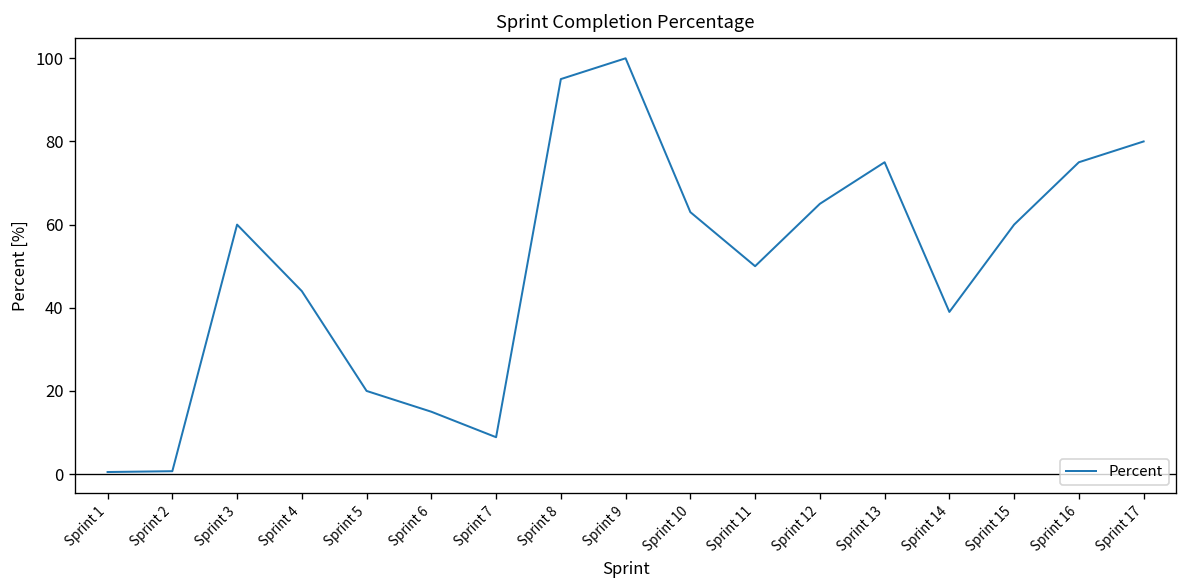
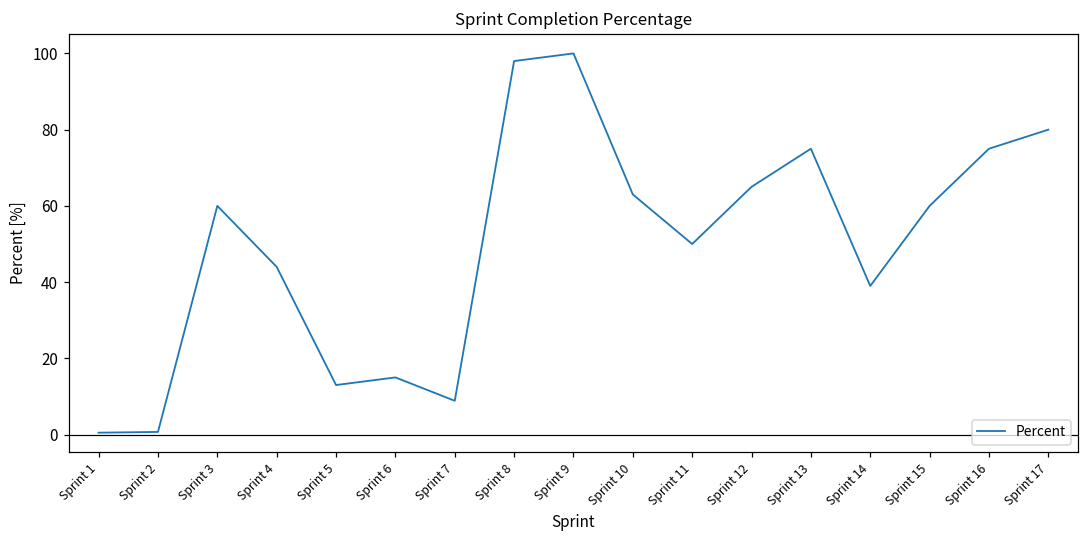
Sprint 5: 20 -> 13
Sprint 8: 95 -> 98
